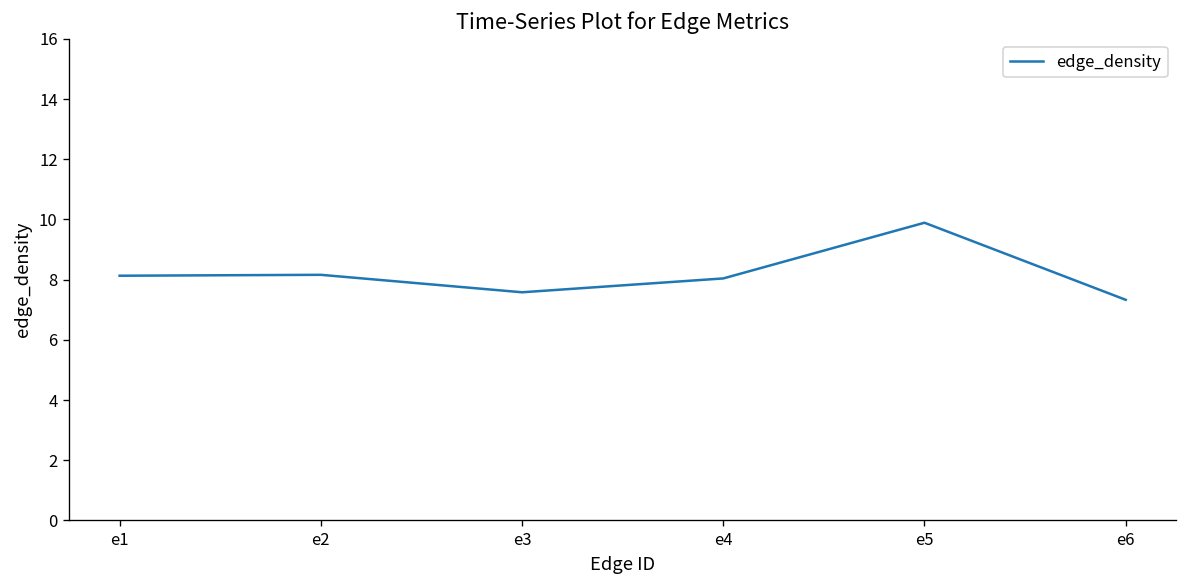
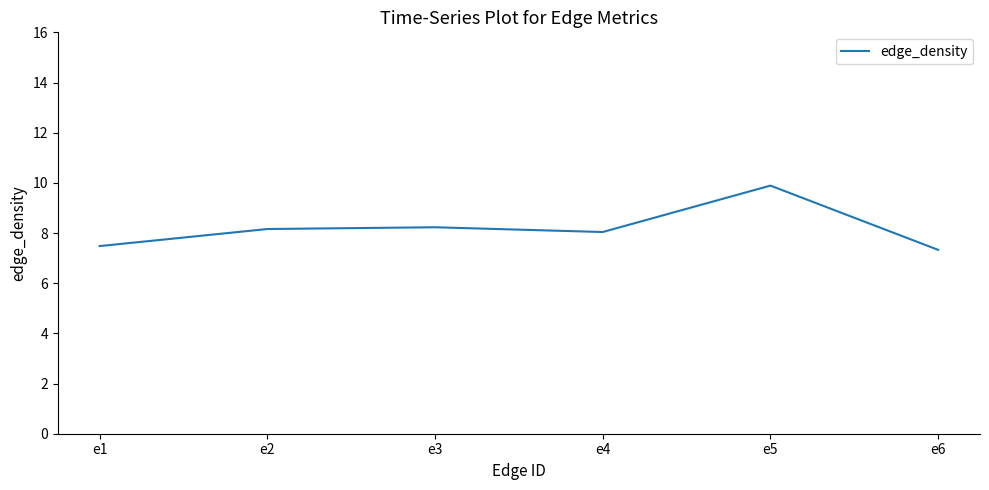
e1: 8.1 -> 7.5
e3: 7.6 -> 8.2
